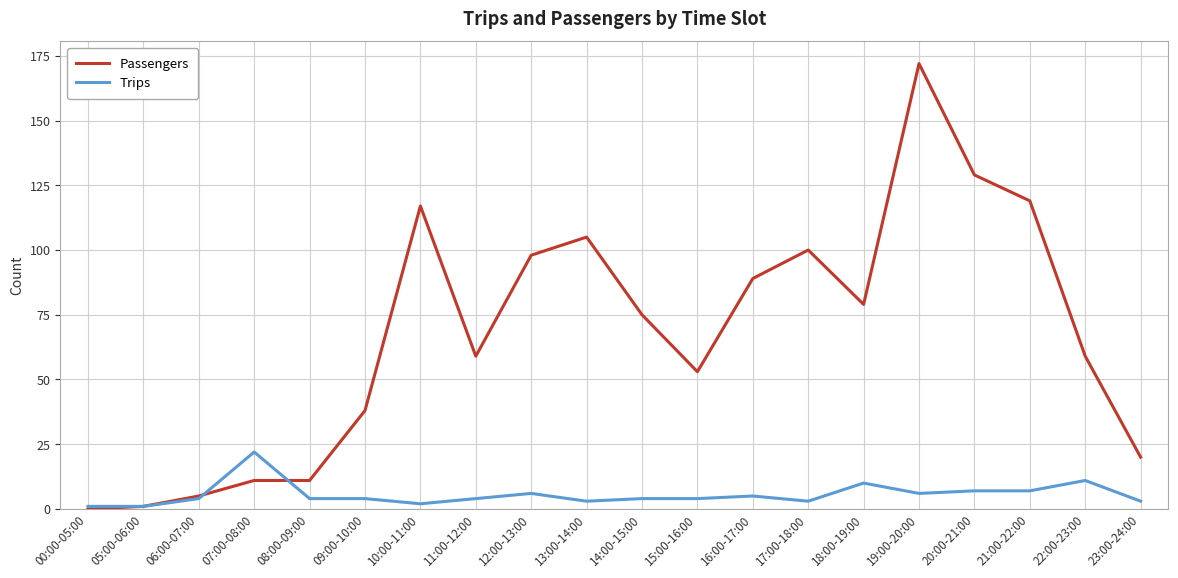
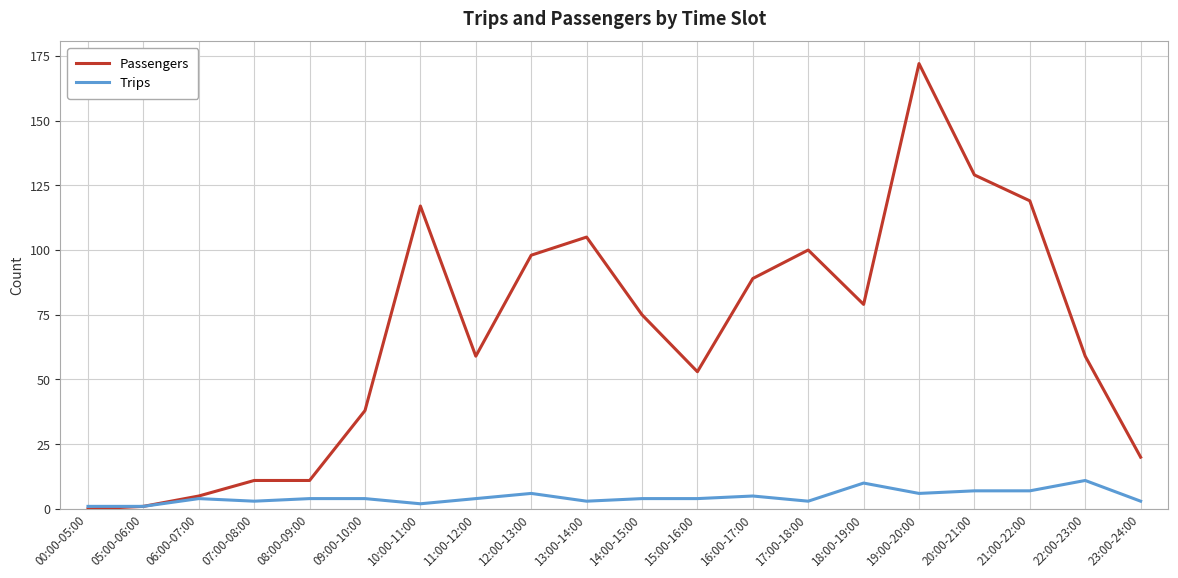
Trips, 07:00-08:00: 22 -> 3
